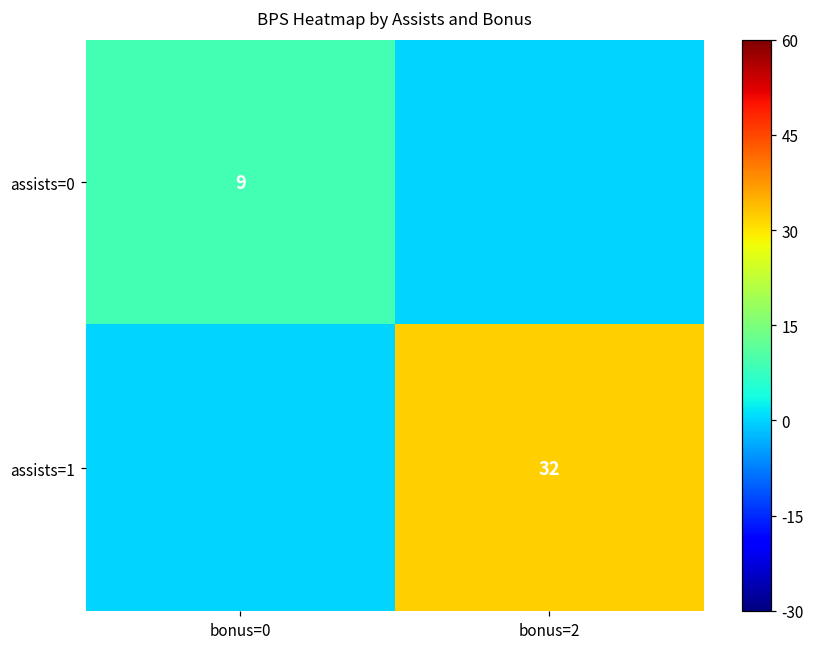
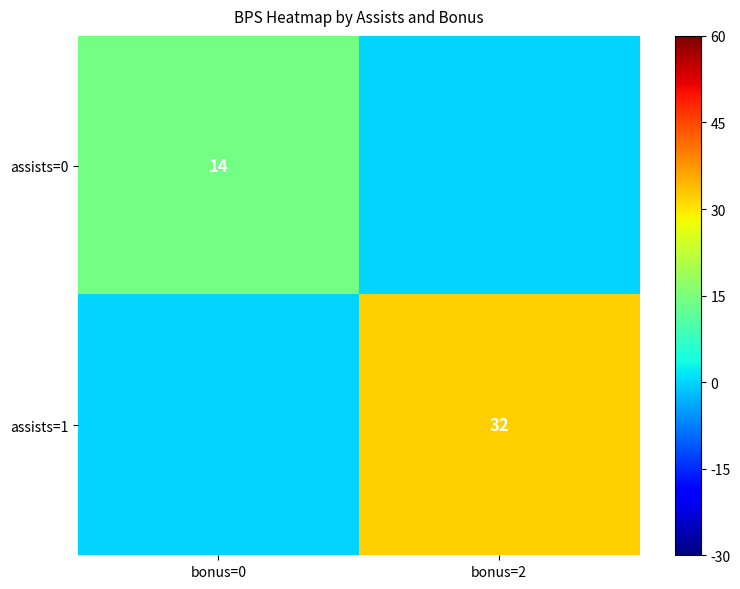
assists=0, bonus=0: 9 -> 14
